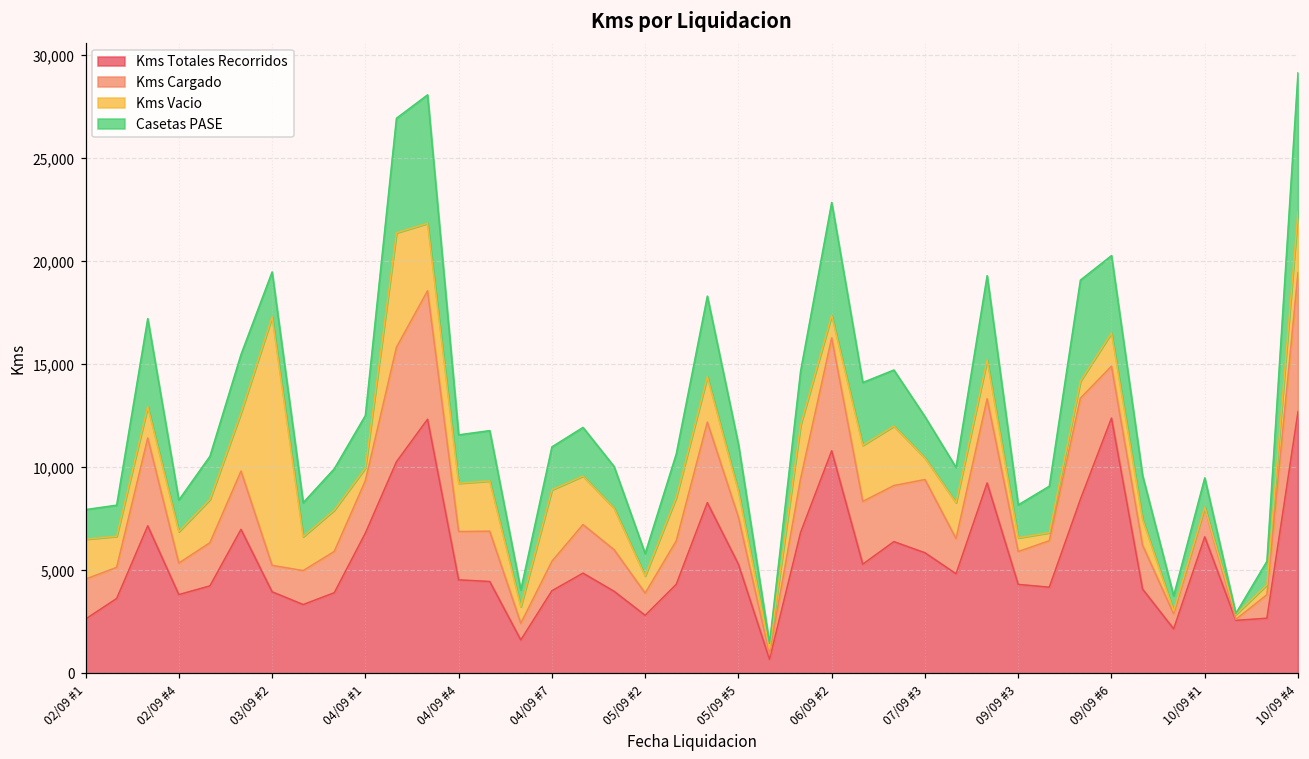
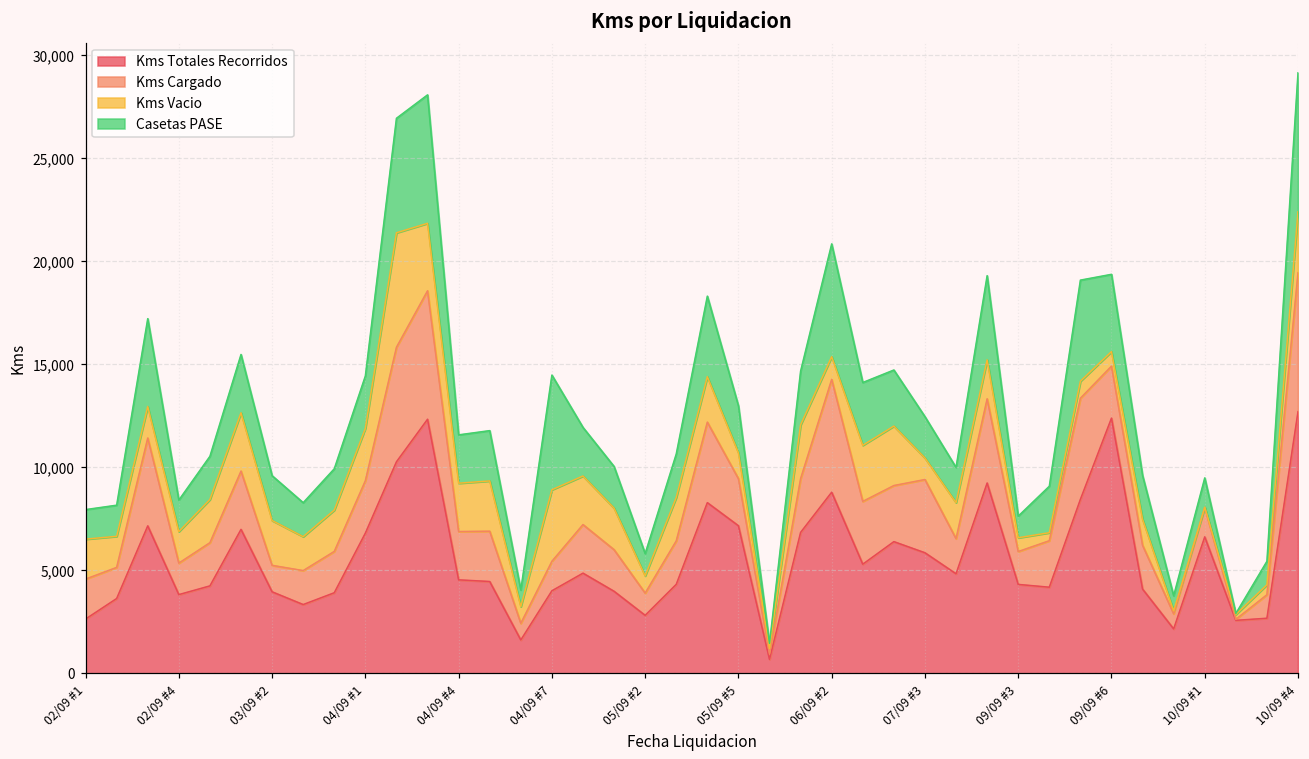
Kms Vacio, 03/09 #2: 12,100 -> 2,200
Kms Vacio, 04/09 #1: 600 -> 2,500
Casetas PASE, 04/09 #7: 2,100 -> 5,600
Kms Totales Recorridos, 05/09 #5: 5,300 -> 7,200
Kms Totales Recorridos, 06/09 #2: 10,800 -> 8,800
Casetas PASE, 09/09 #3: 1,600 -> 1,000
Kms Vacio, 09/09 #6: 1,600 -> 700
